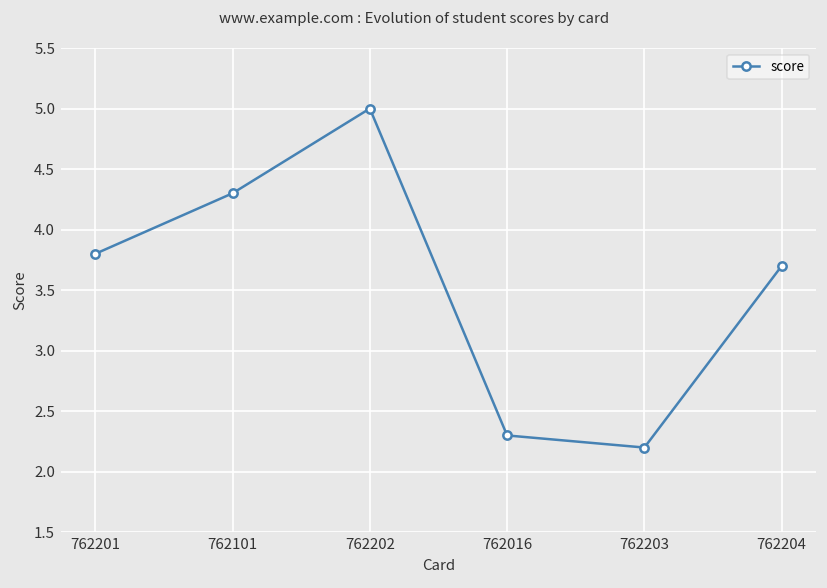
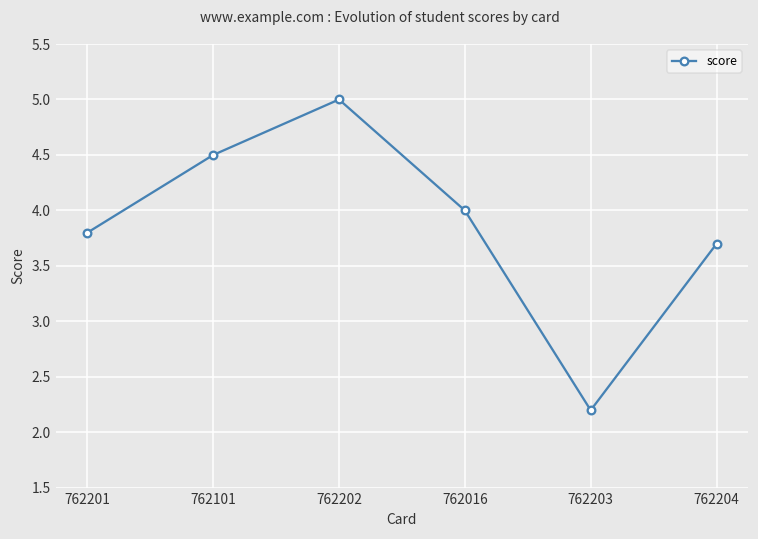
762101: 4.3 -> 4.5
762016: 2.3 -> 4.0
